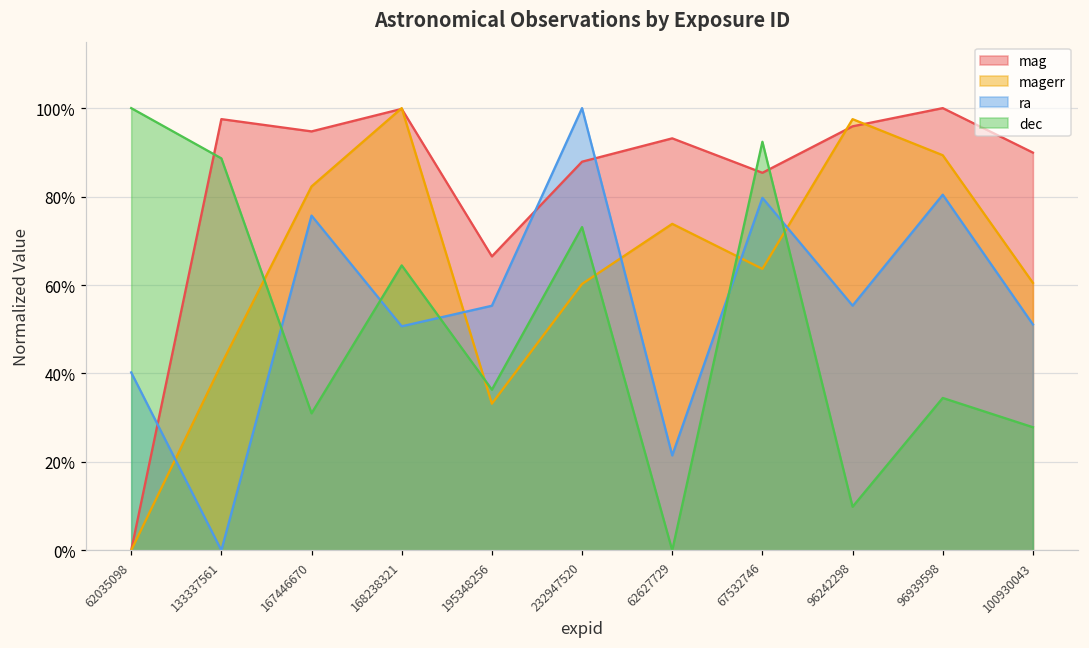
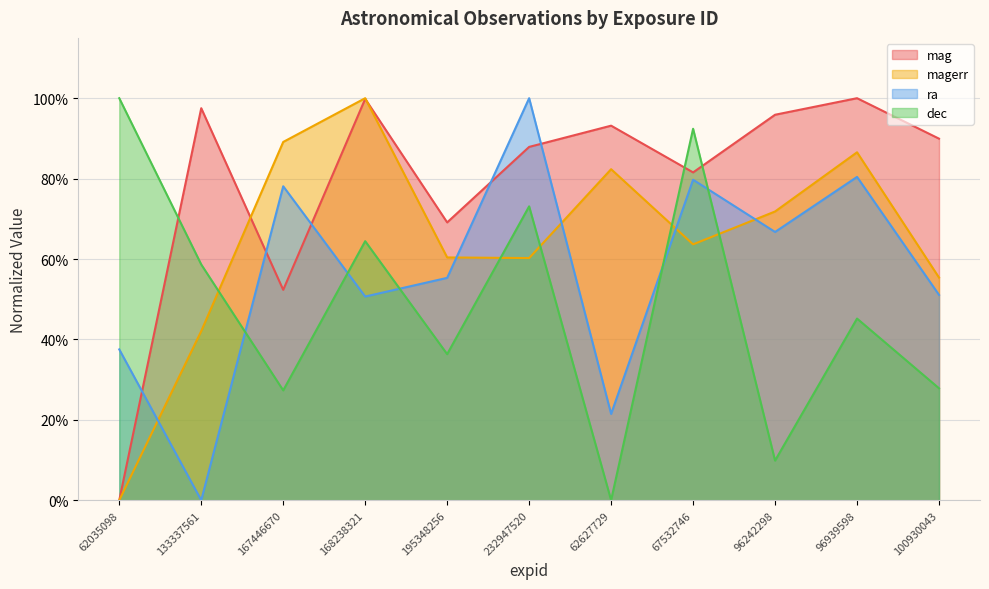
ra, 62035098: 40% -> 38%
dec, 133337561: 89% -> 59%
mag, 167446670: 95% -> 52%
magerr, 167446670: 82% -> 89%
ra, 167446670: 76% -> 78%
dec, 167446670: 31% -> 27%
mag, 195348256: 66% -> 69%
magerr, 195348256: 33% -> 60%
magerr, 62627729: 74% -> 82%
mag, 67532746: 85% -> 82%
magerr, 96242298: 98% -> 72%
ra, 96242298: 55% -> 67%
magerr, 96939598: 89% -> 87%
dec, 96939598: 34% -> 45%
magerr, 100930043: 60% -> 55%
